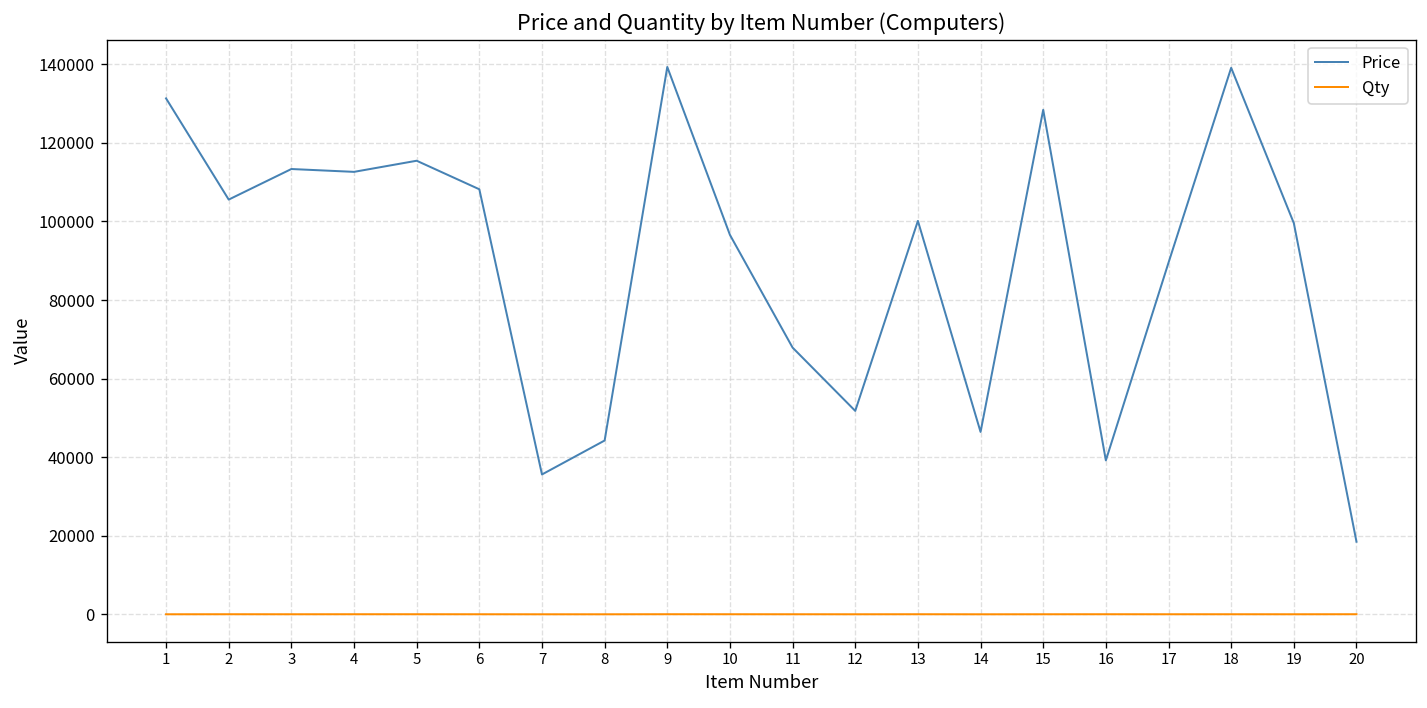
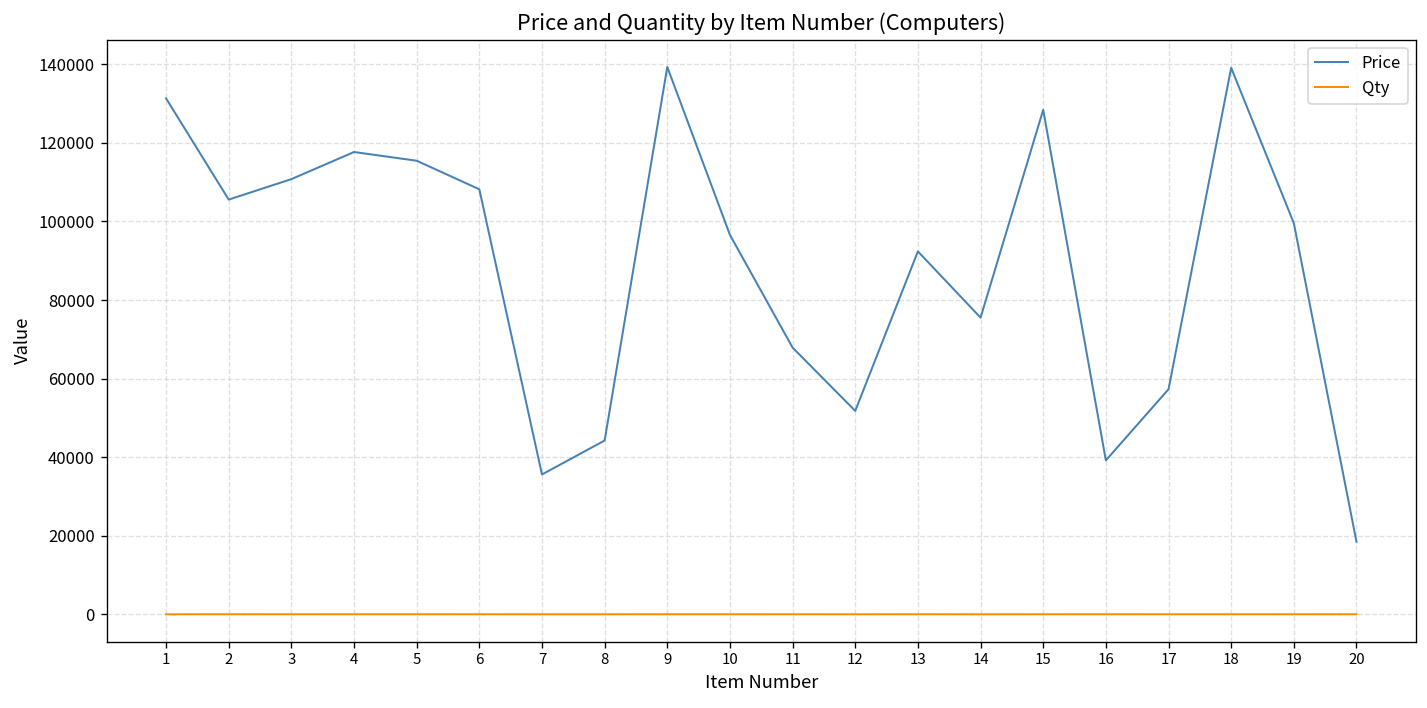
Price, 3: 113000 -> 111000
Price, 4: 113000 -> 118000
Price, 13: 100000 -> 92000
Price, 14: 46000 -> 76000
Price, 17: 90000 -> 57000
